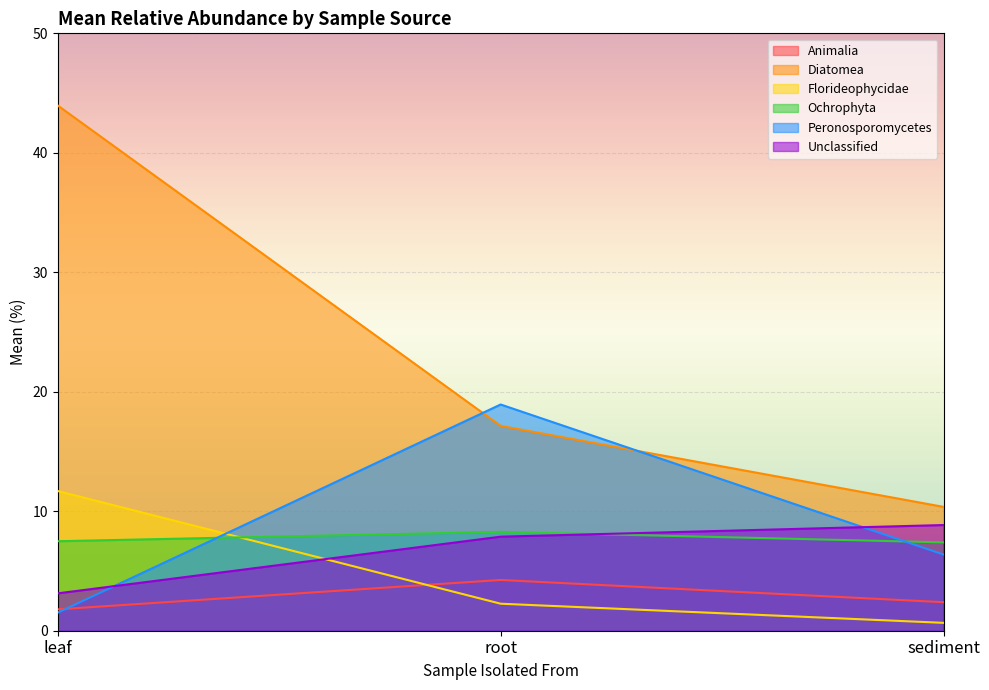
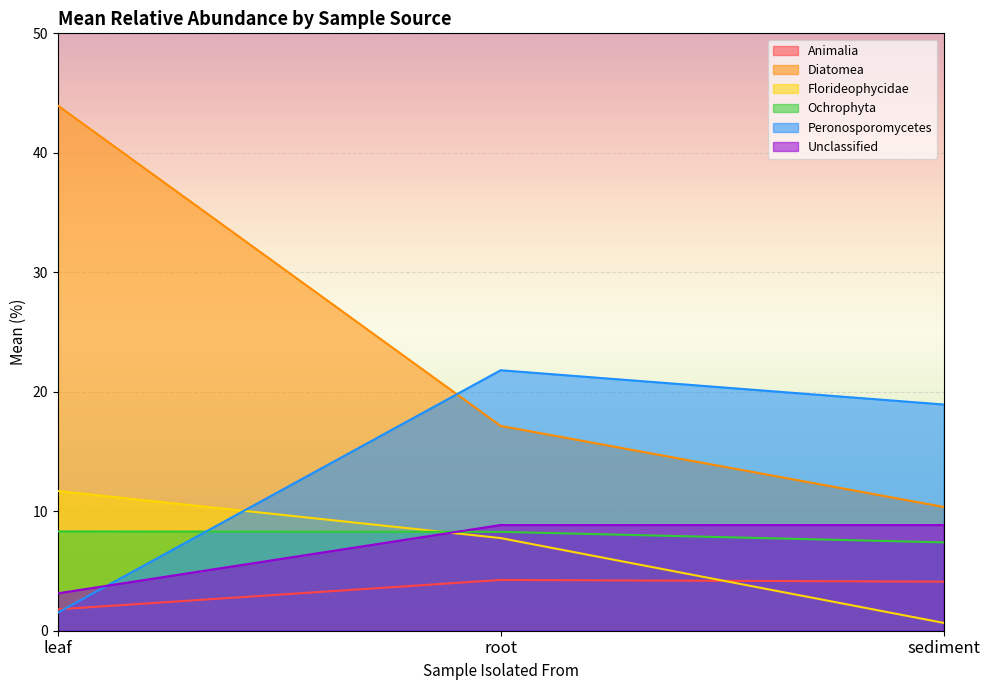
Ochrophyta, leaf: 7.5 -> 8.3
Florideophycidae, root: 2.3 -> 7.8
Peronosporomycetes, root: 18.9 -> 21.8
Unclassified, root: 7.9 -> 8.8
Animalia, sediment: 2.4 -> 4.1
Peronosporomycetes, sediment: 6.4 -> 18.9
